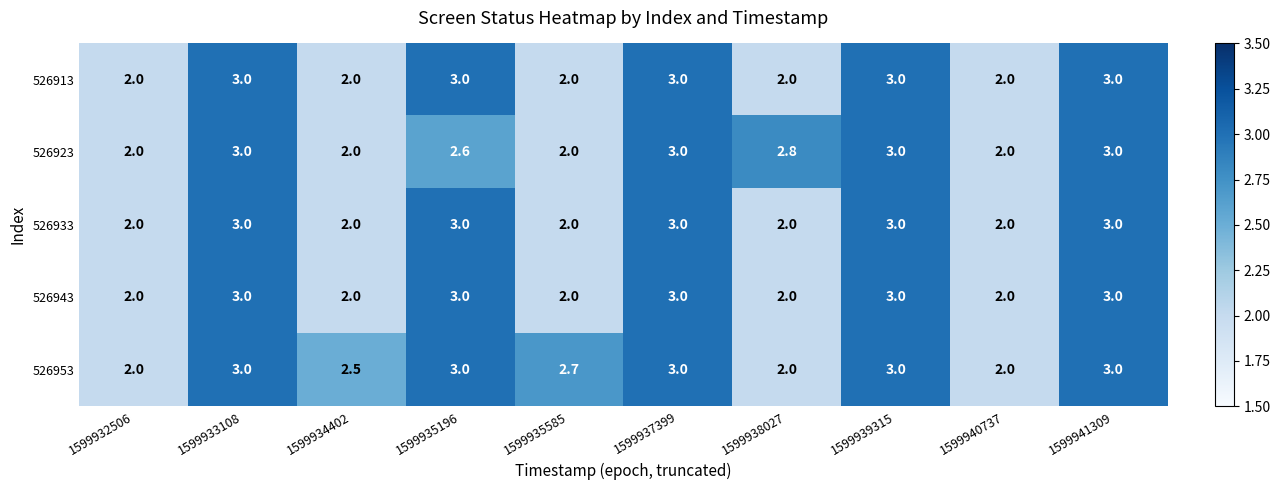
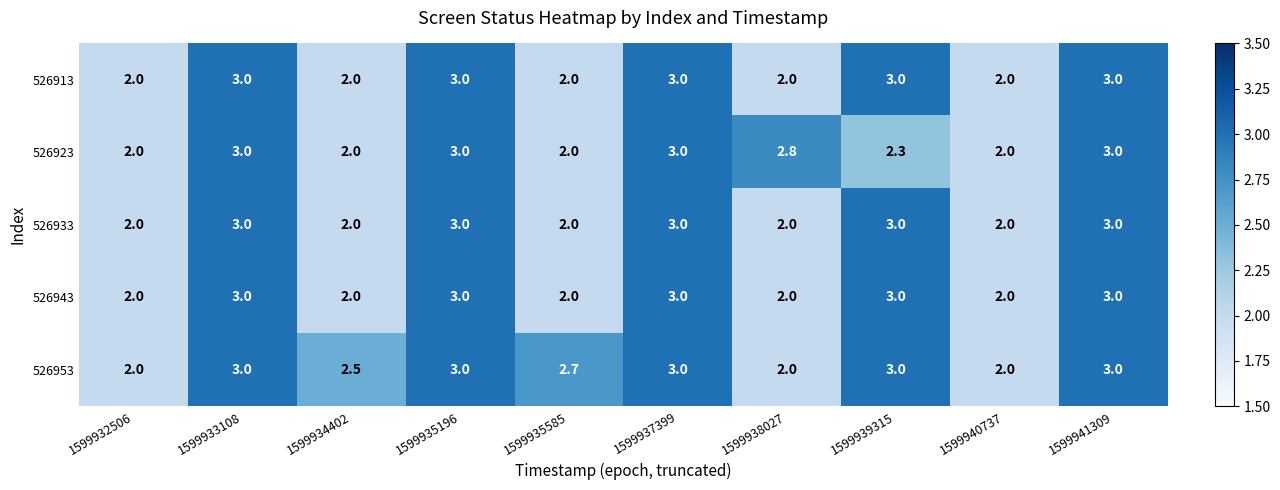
526923, 1599935196: 2.6 -> 3.0
526923, 1599939315: 3.0 -> 2.3
